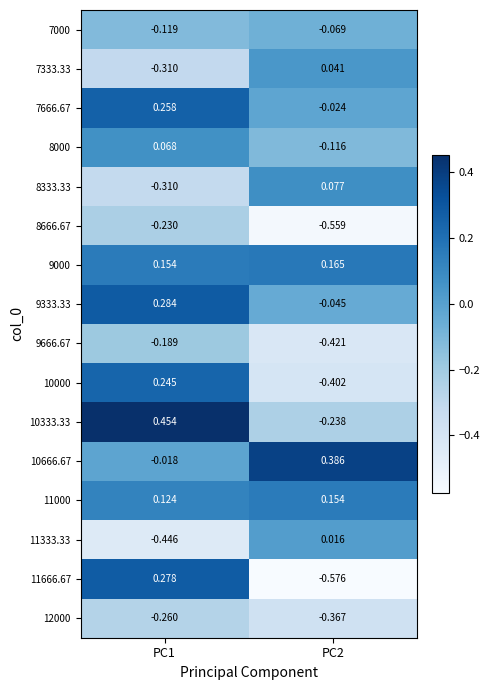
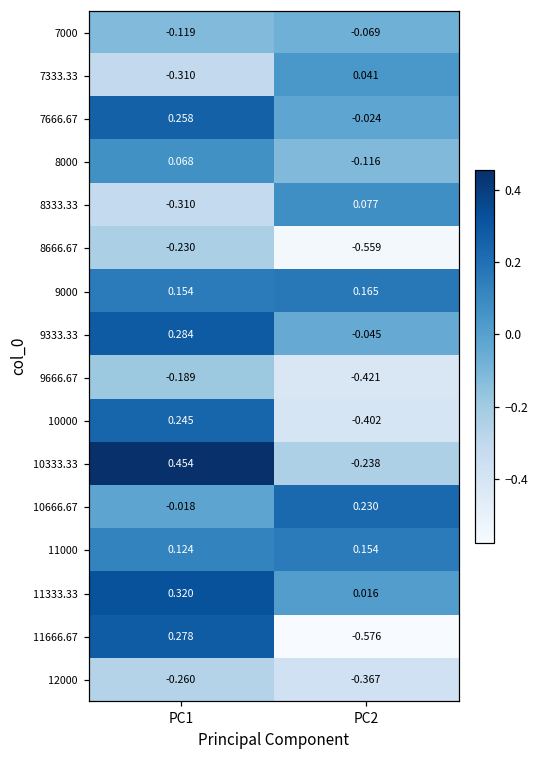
10666.67, PC2: 0.386 -> 0.230
11333.33, PC1: -0.446 -> 0.320
